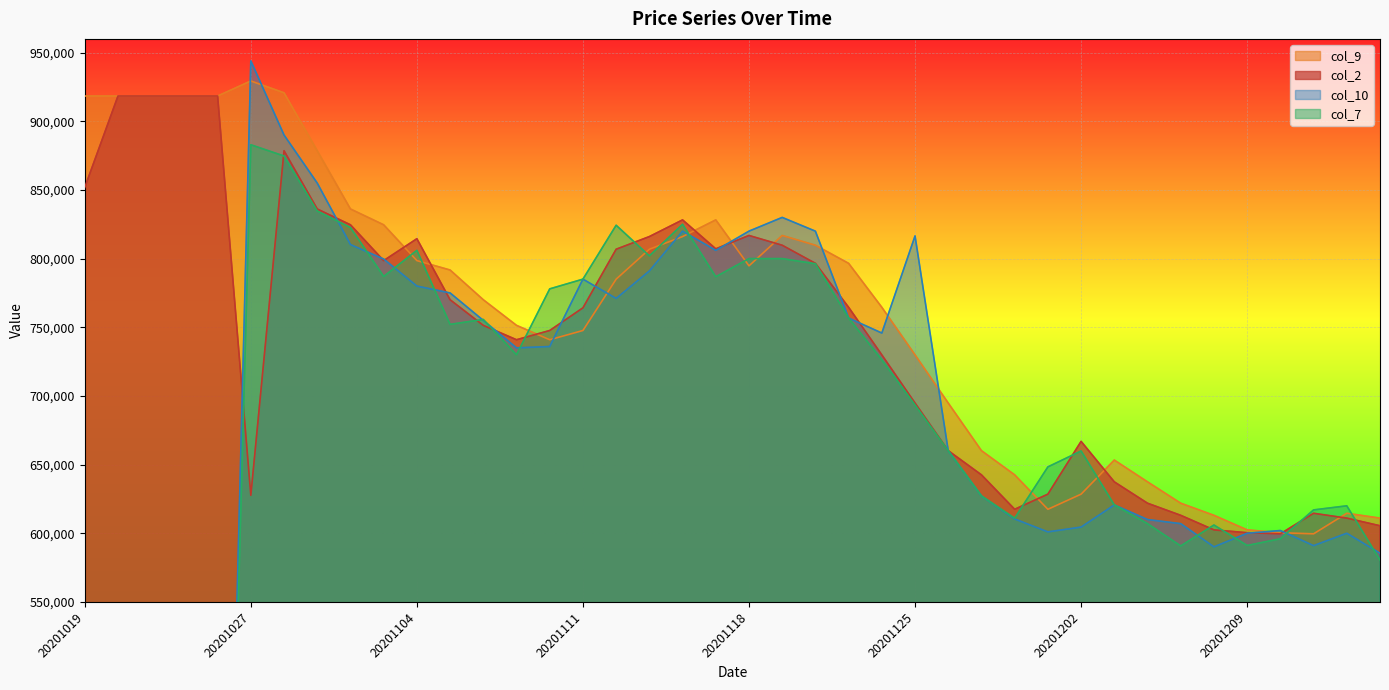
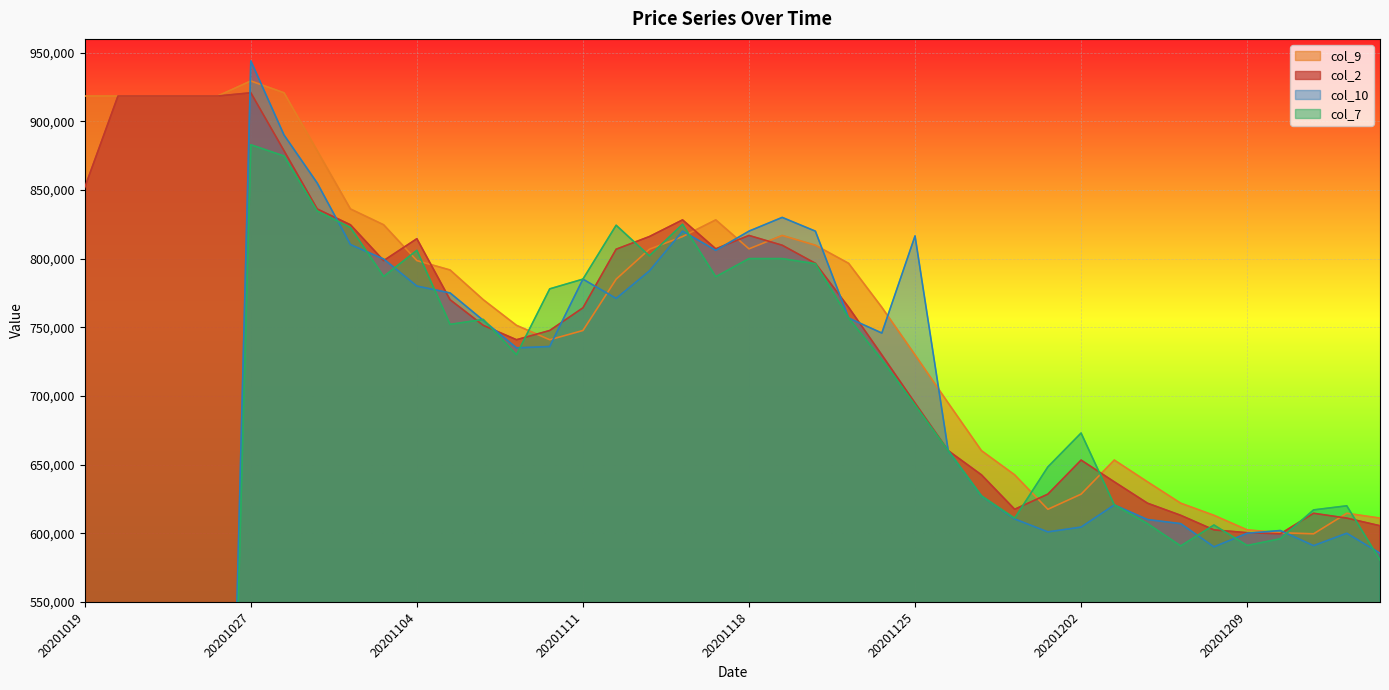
col_2, 20201027: 628,000 -> 921,000
col_9, 20201118: 795,000 -> 807,000
col_2, 20201202: 667,000 -> 653,000
col_7, 20201202: 660,000 -> 673,000
